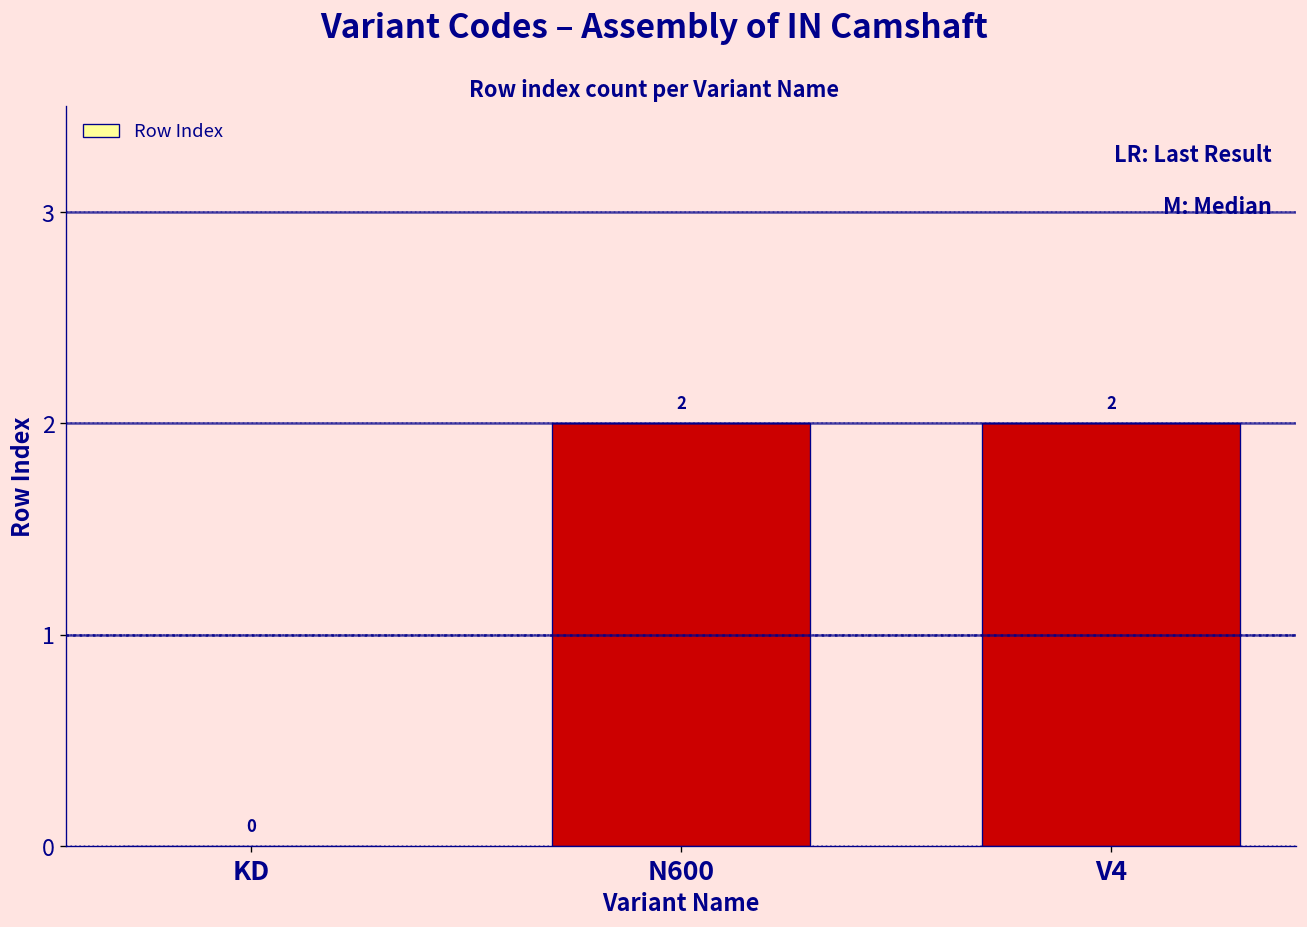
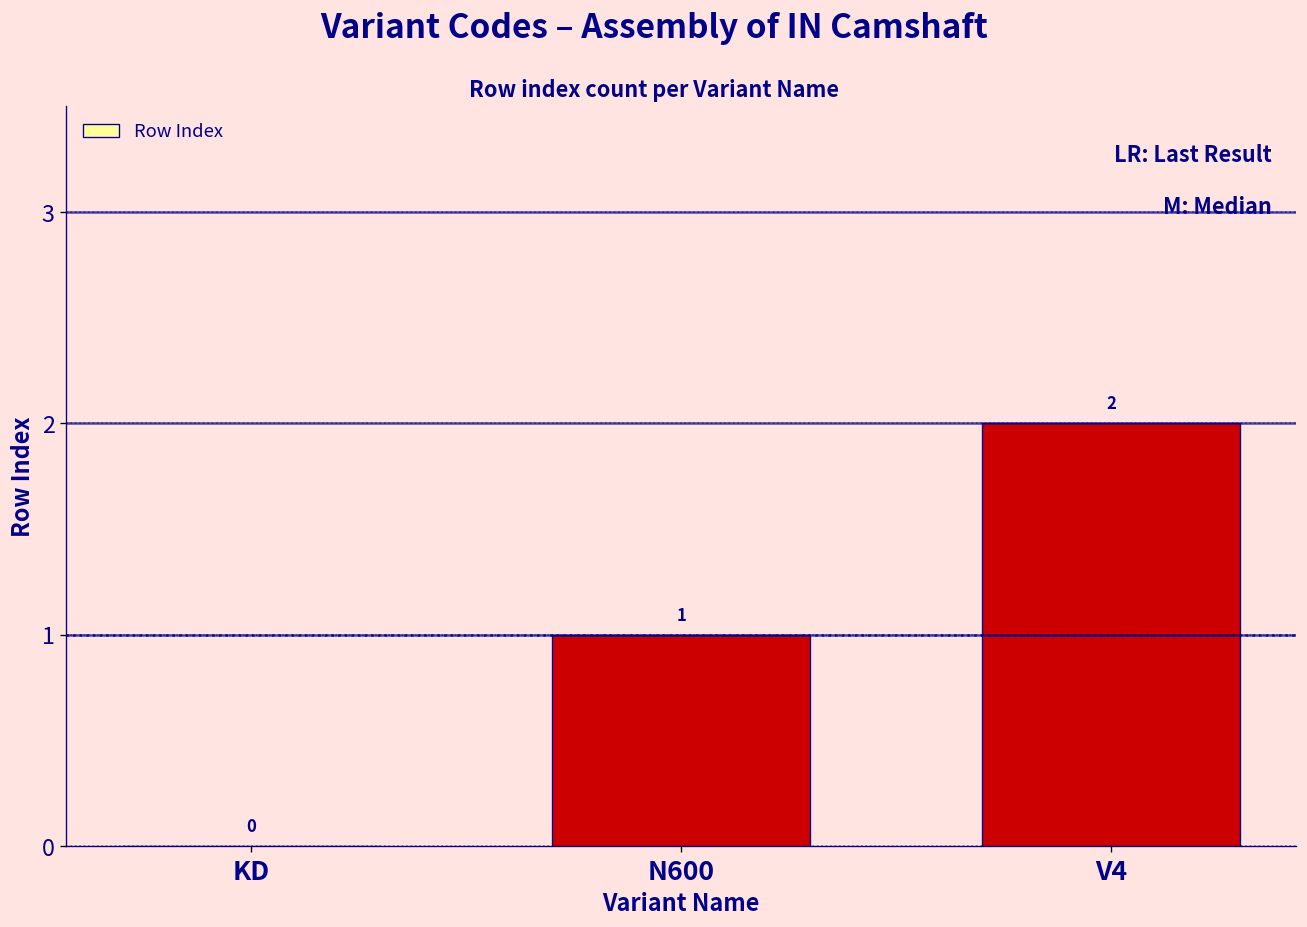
N600: 2 -> 1
